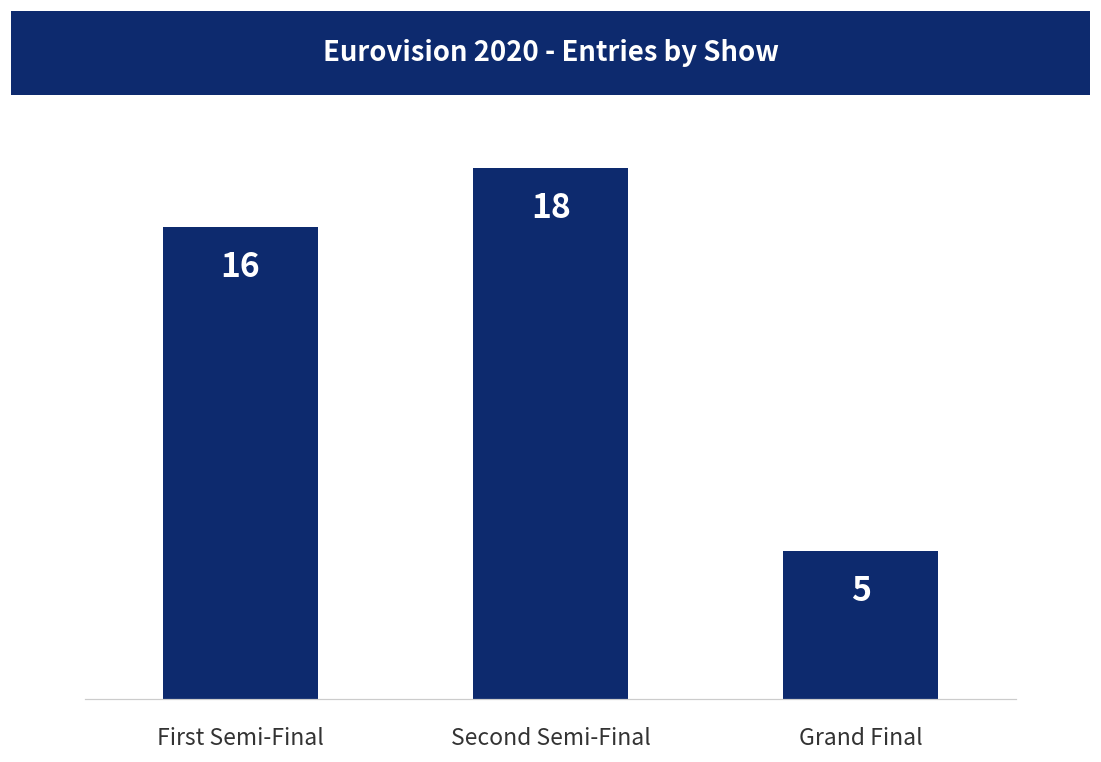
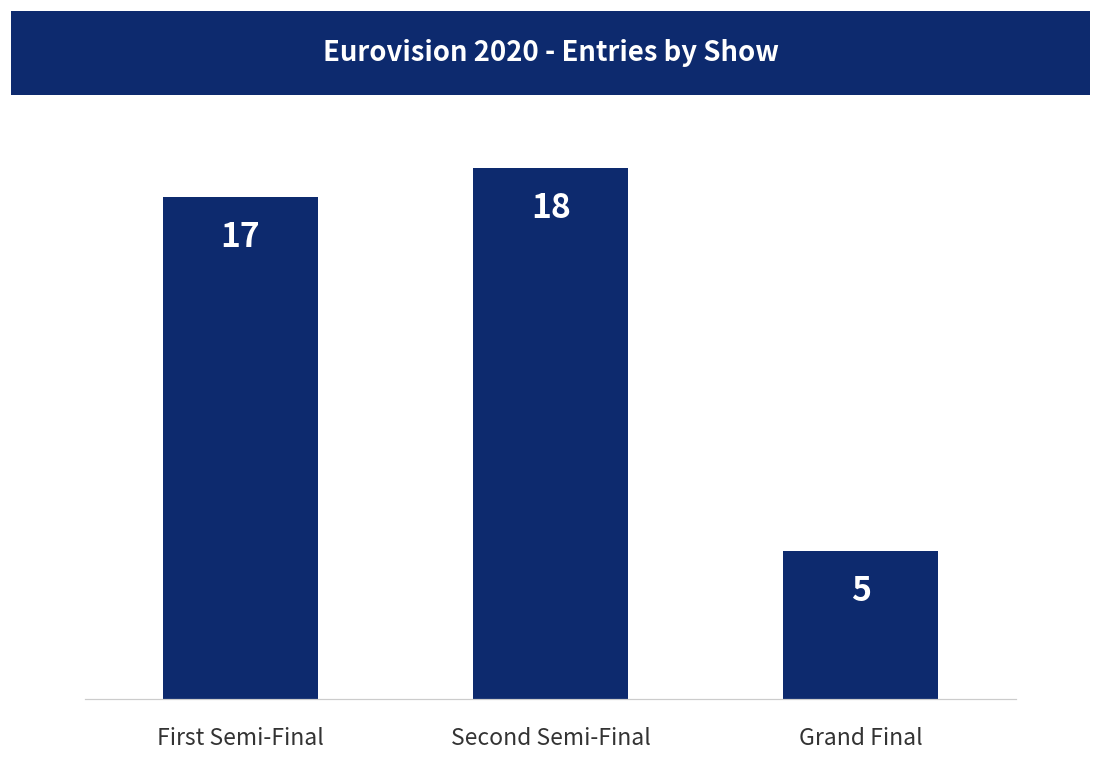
First Semi-Final: 16 -> 17
